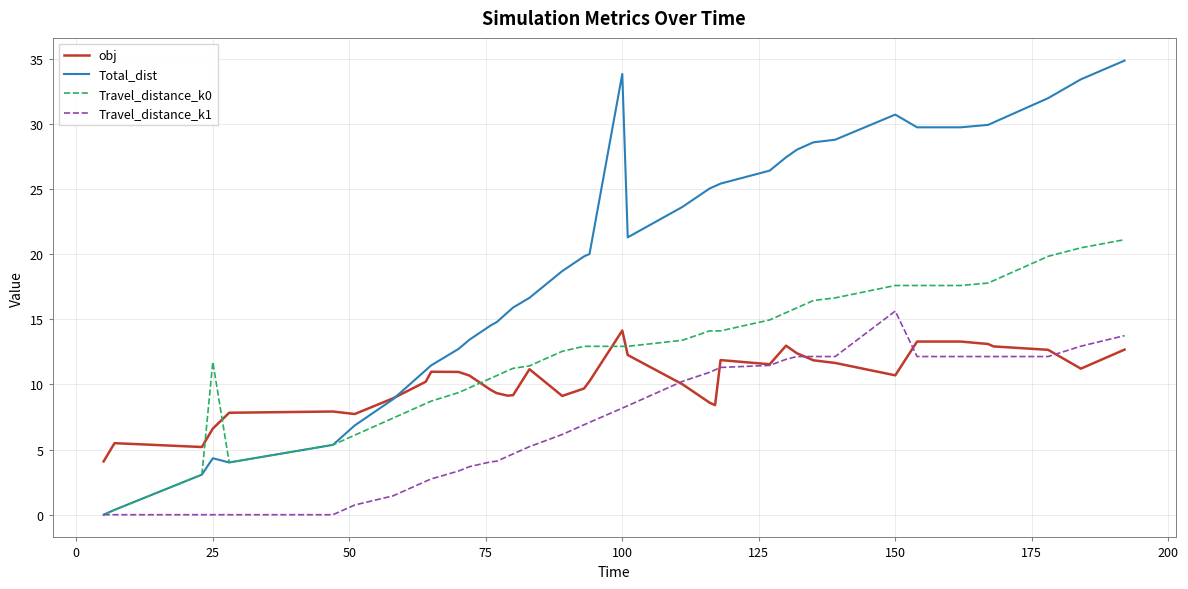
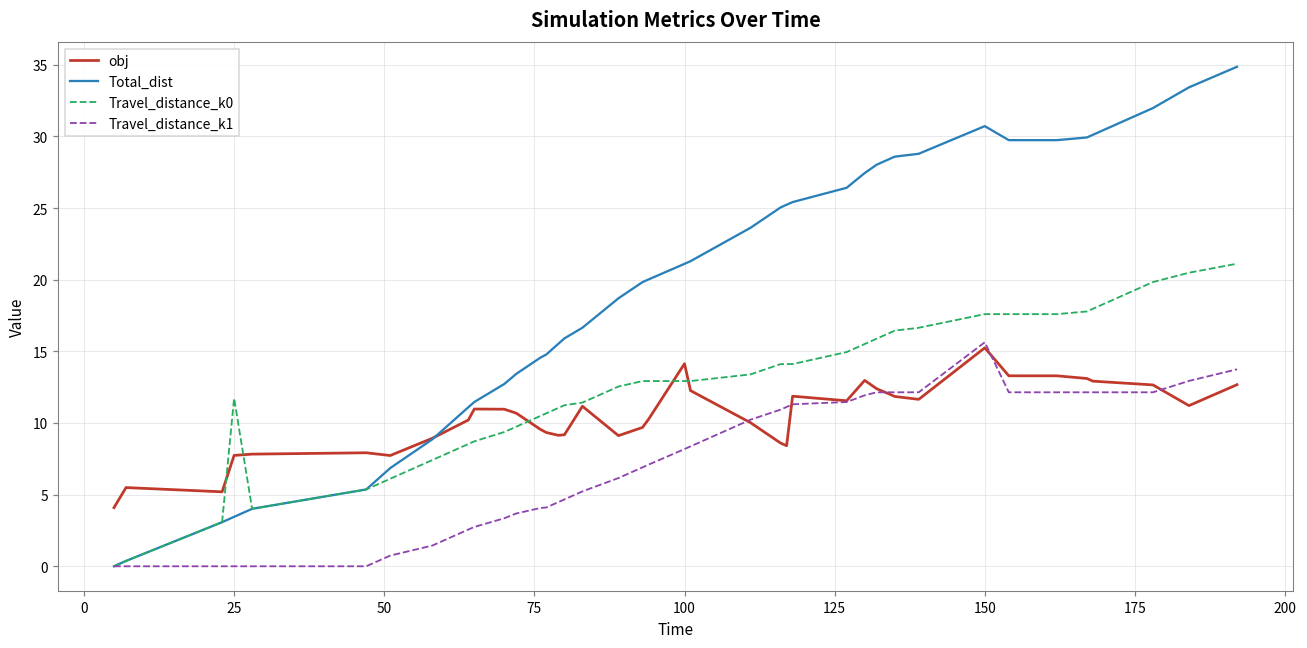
obj, 25: 6.6 -> 7.7
Total_dist, 25: 4.3 -> 3.5
Total_dist, 100: 33.8 -> 21.1
obj, 150: 10.7 -> 15.2
